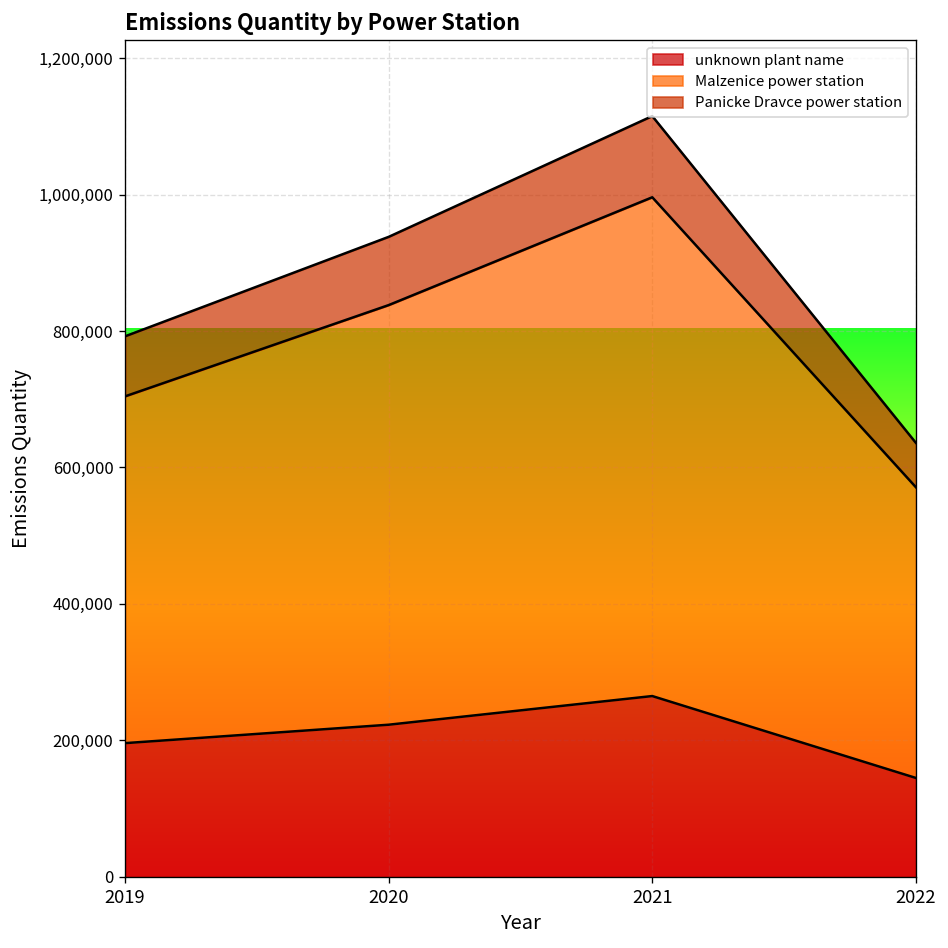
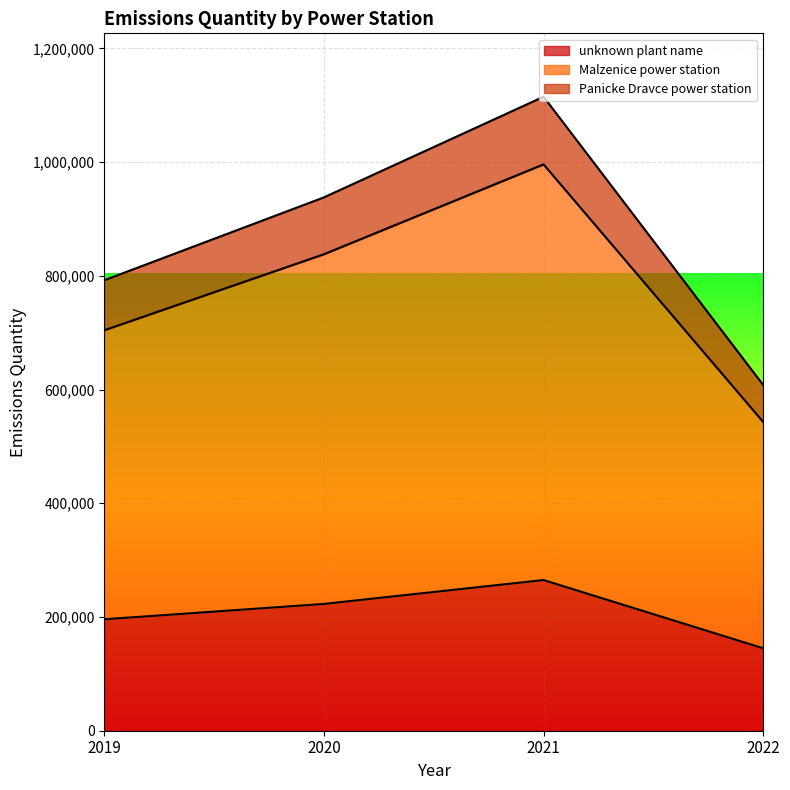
Malzenice power station, 2022: 430,000 -> 400,000
